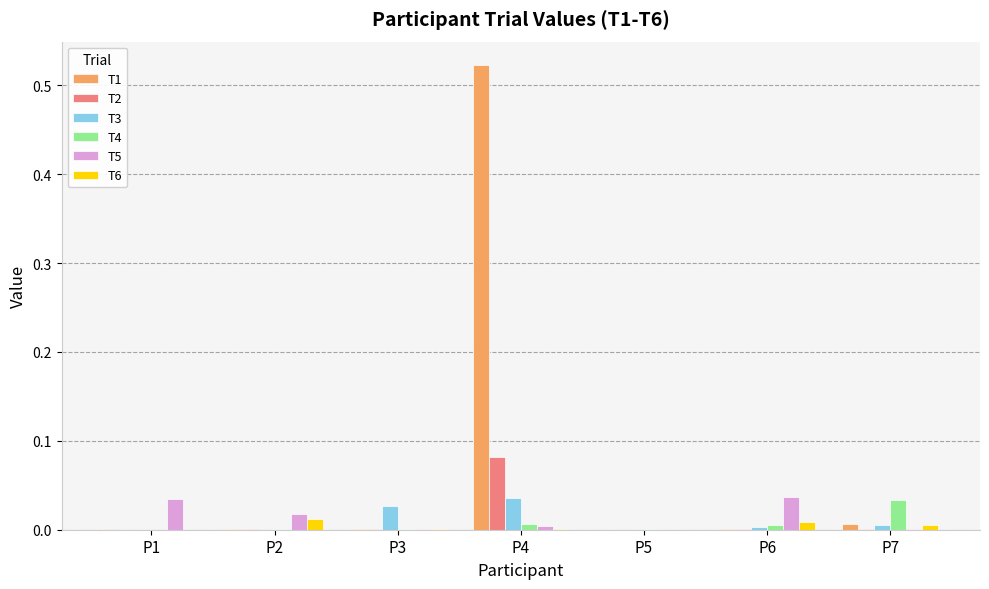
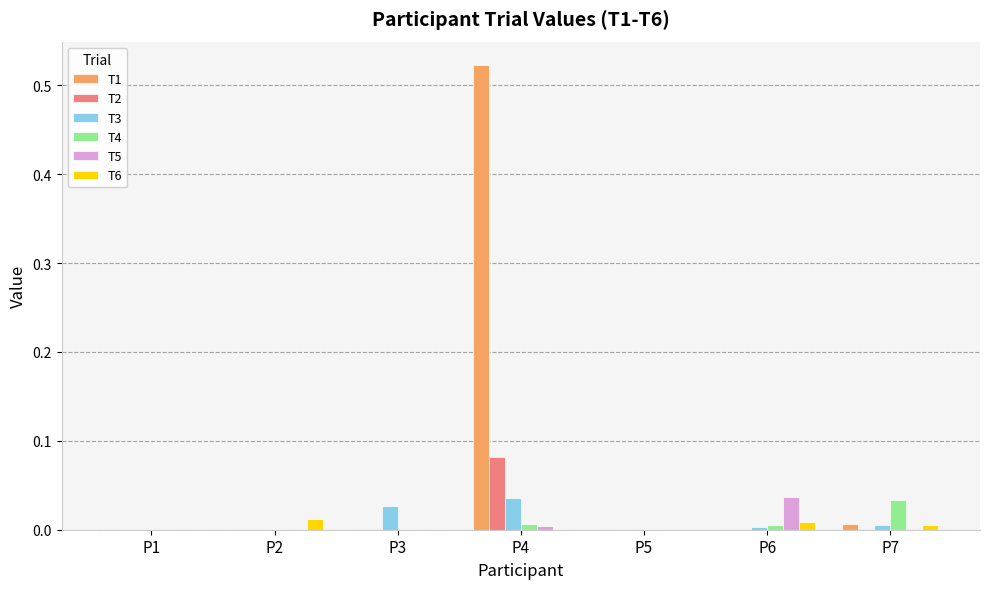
T5, P1: 0.04 -> 0.00
T5, P2: 0.02 -> 0.00
